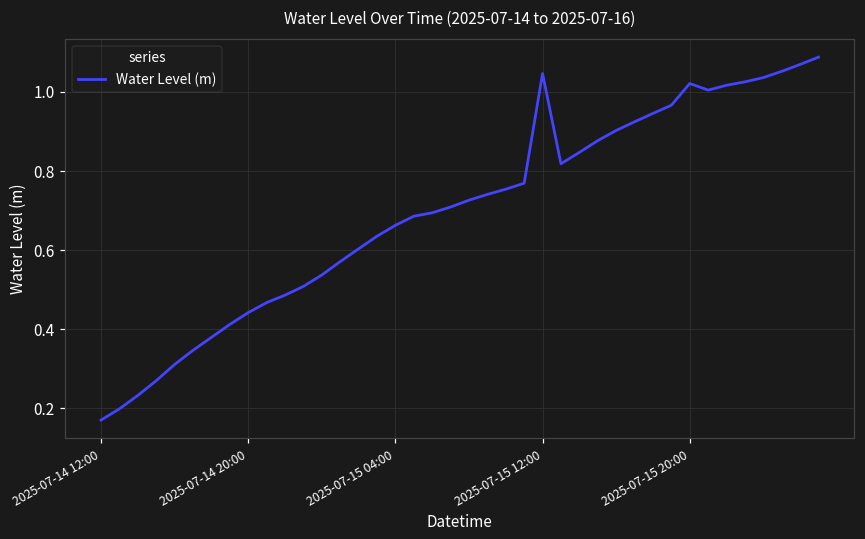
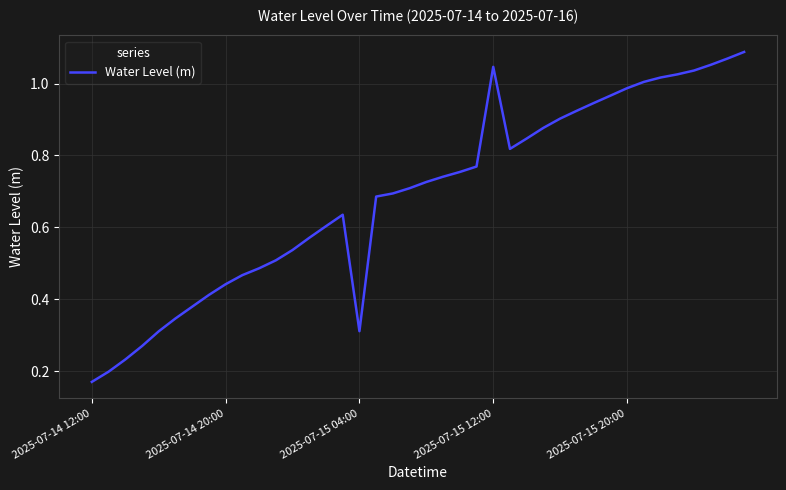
2025-07-15 04:00: 0.66 -> 0.31
2025-07-15 20:00: 1.02 -> 0.99
